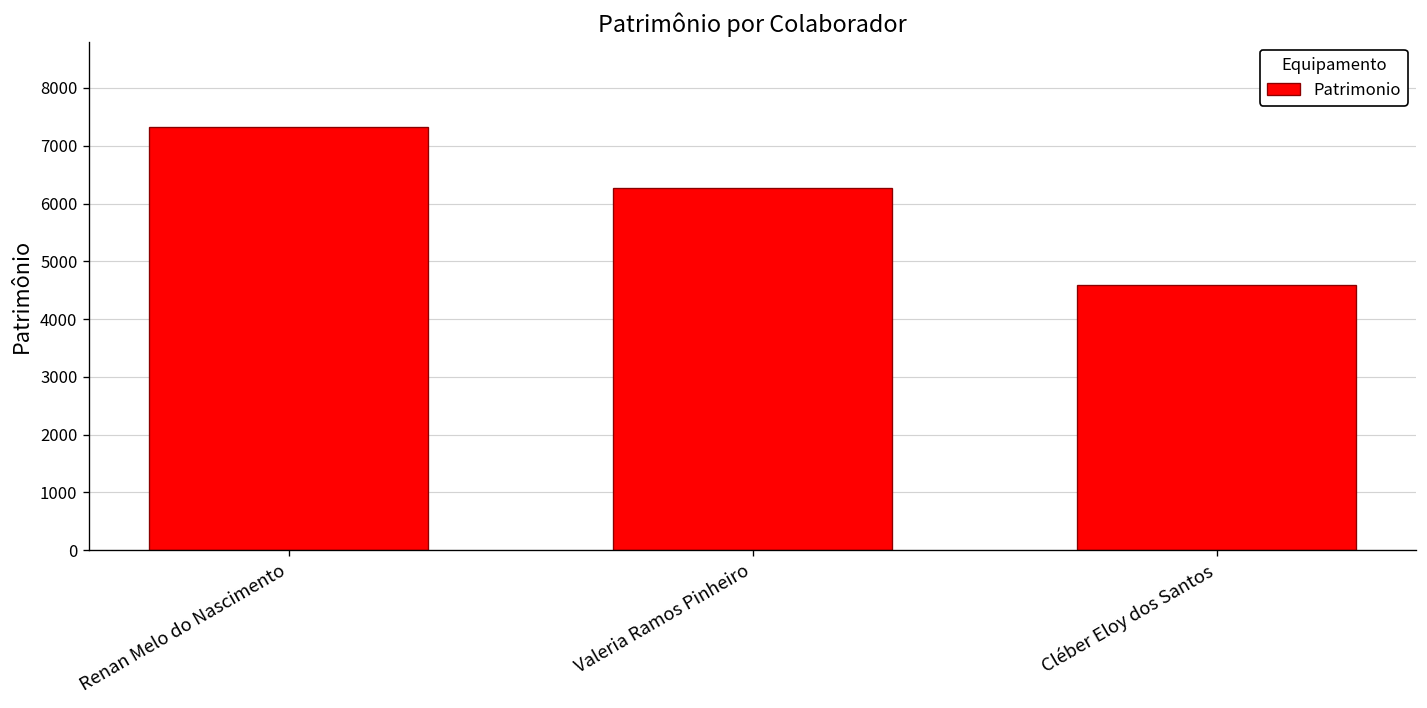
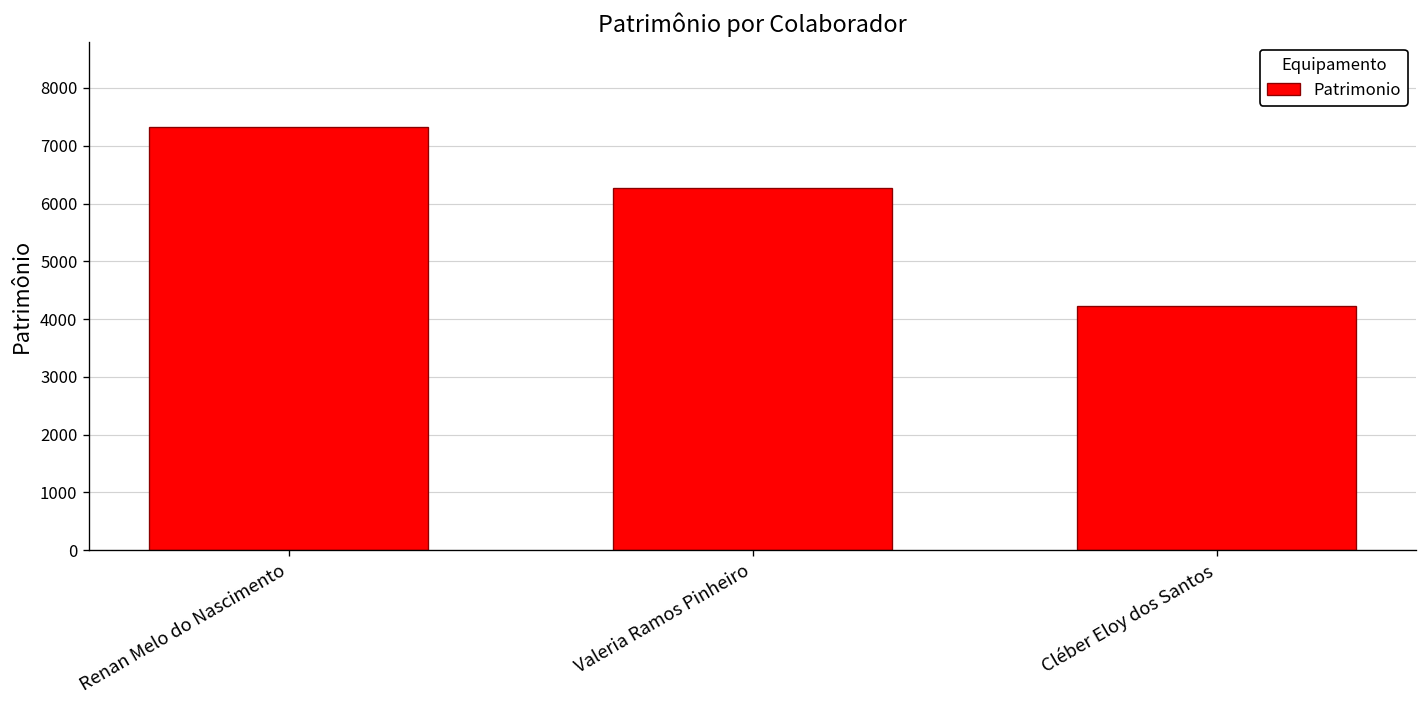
Cléber Eloy dos Santos: 4600 -> 4200
